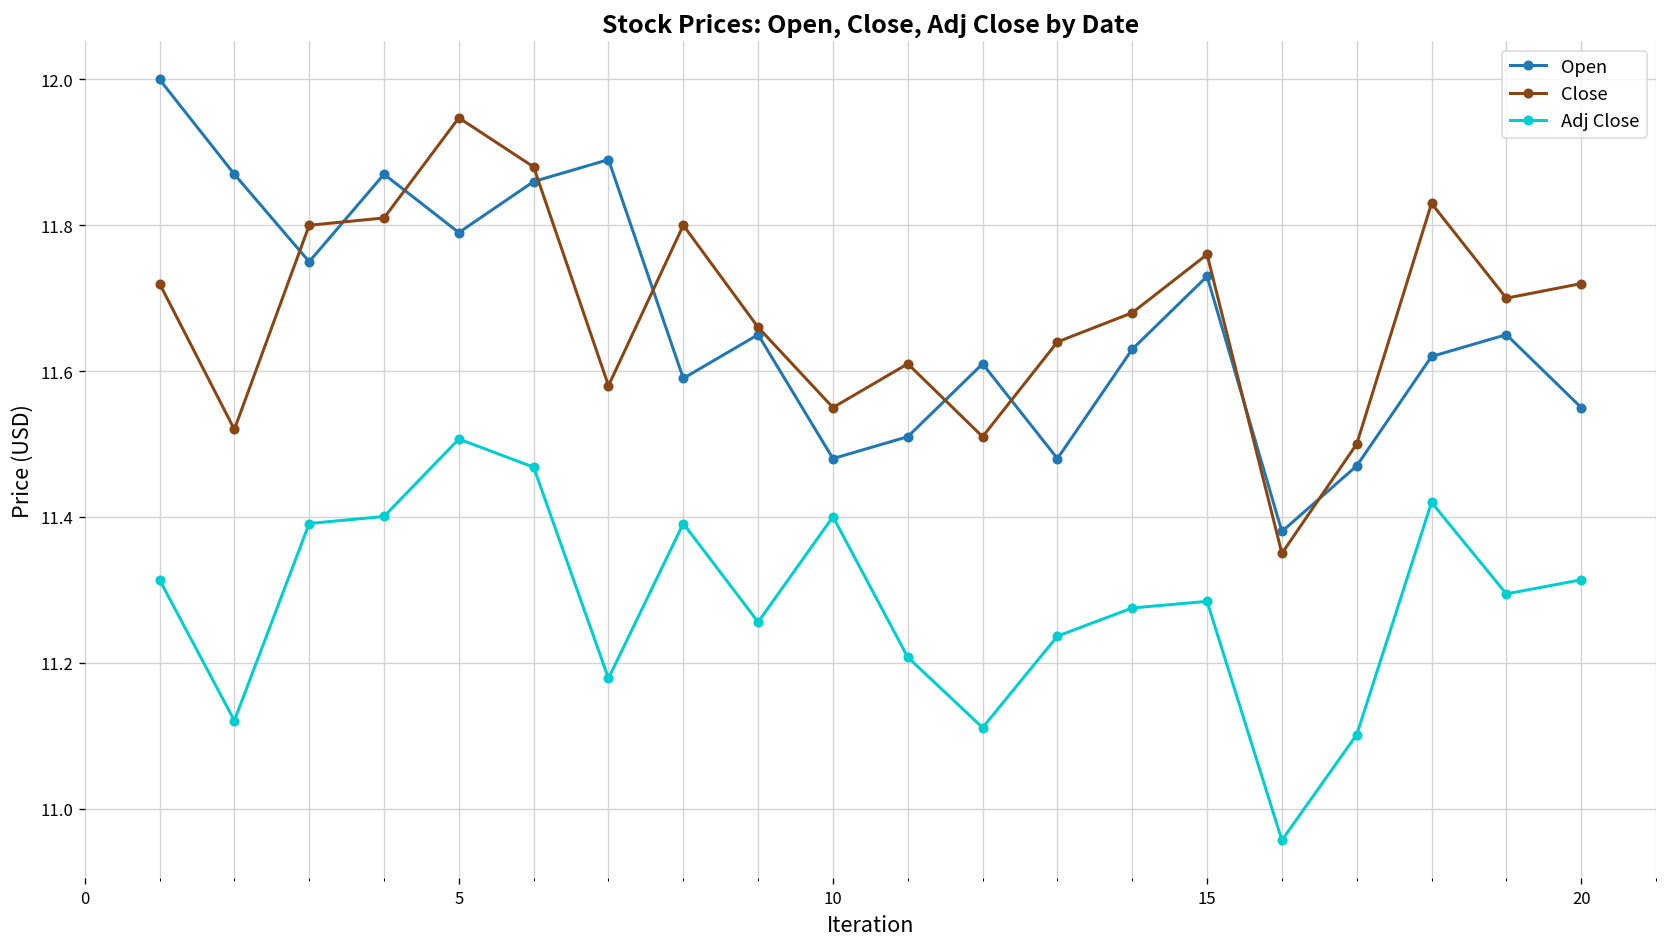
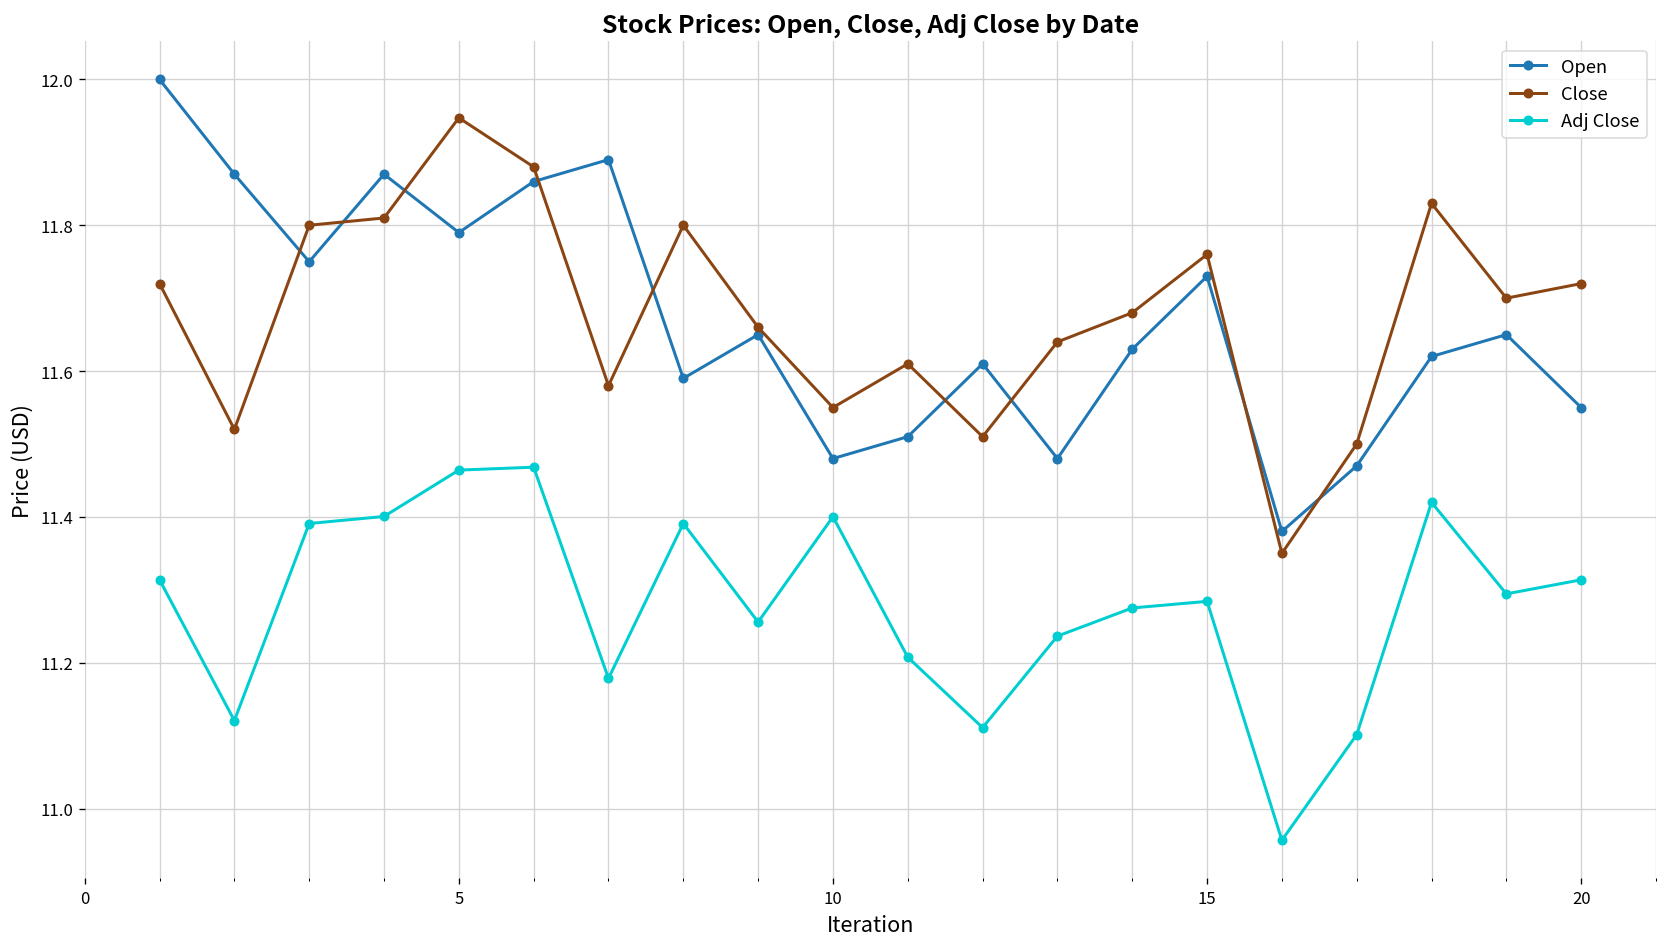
Adj Close, 5: 11.51 -> 11.46
